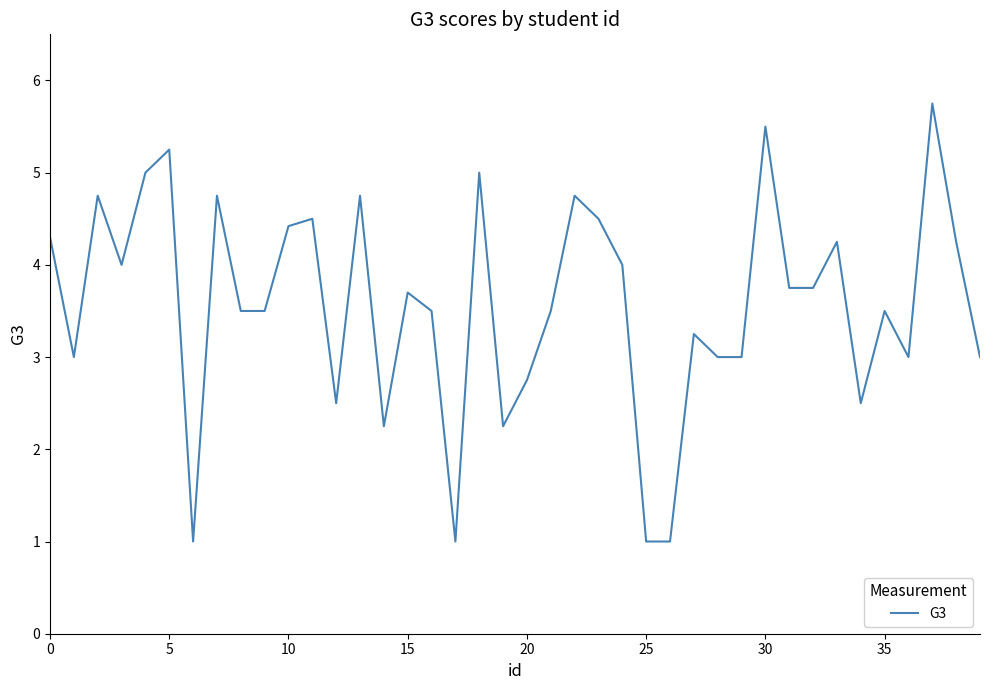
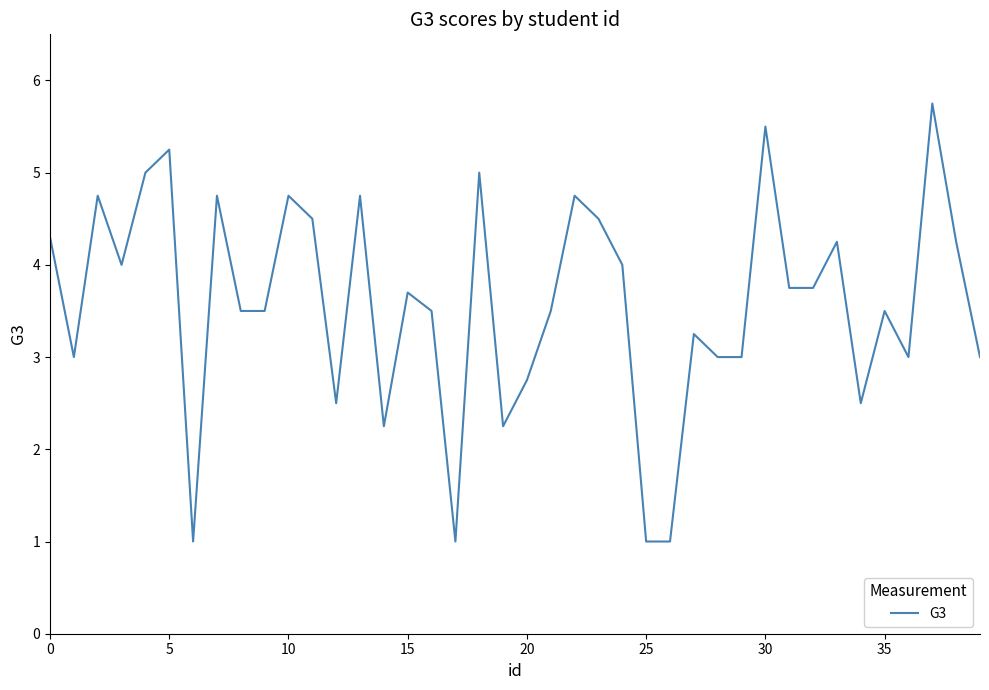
10: 4.4 -> 4.8
